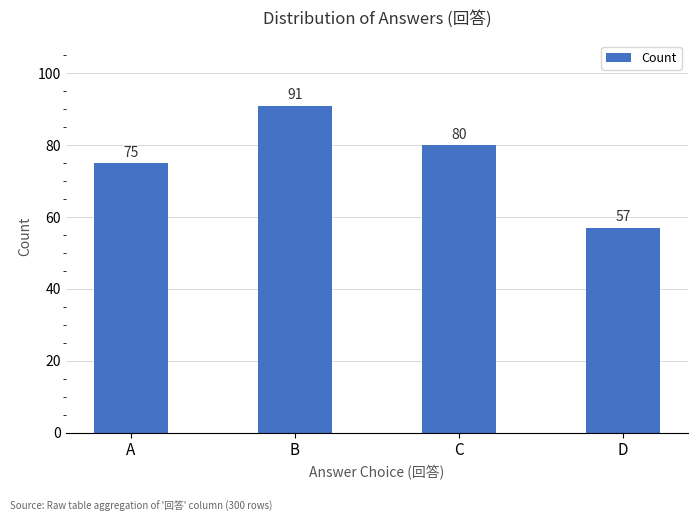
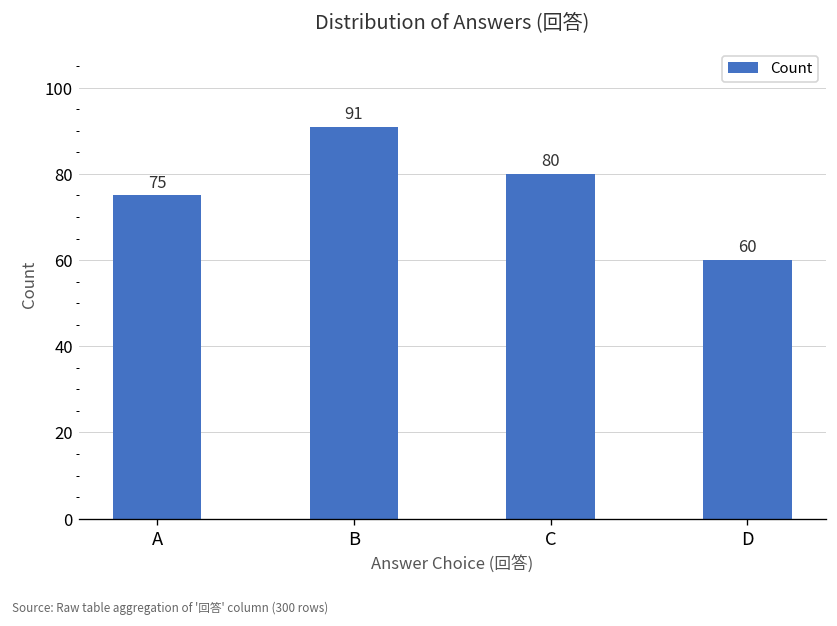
D: 57 -> 60
